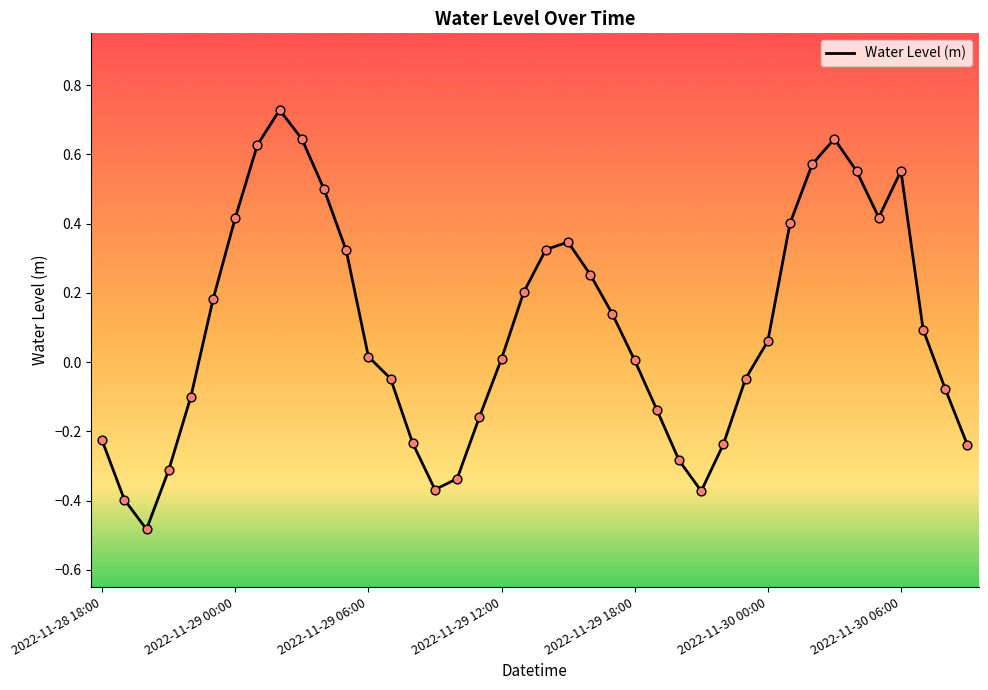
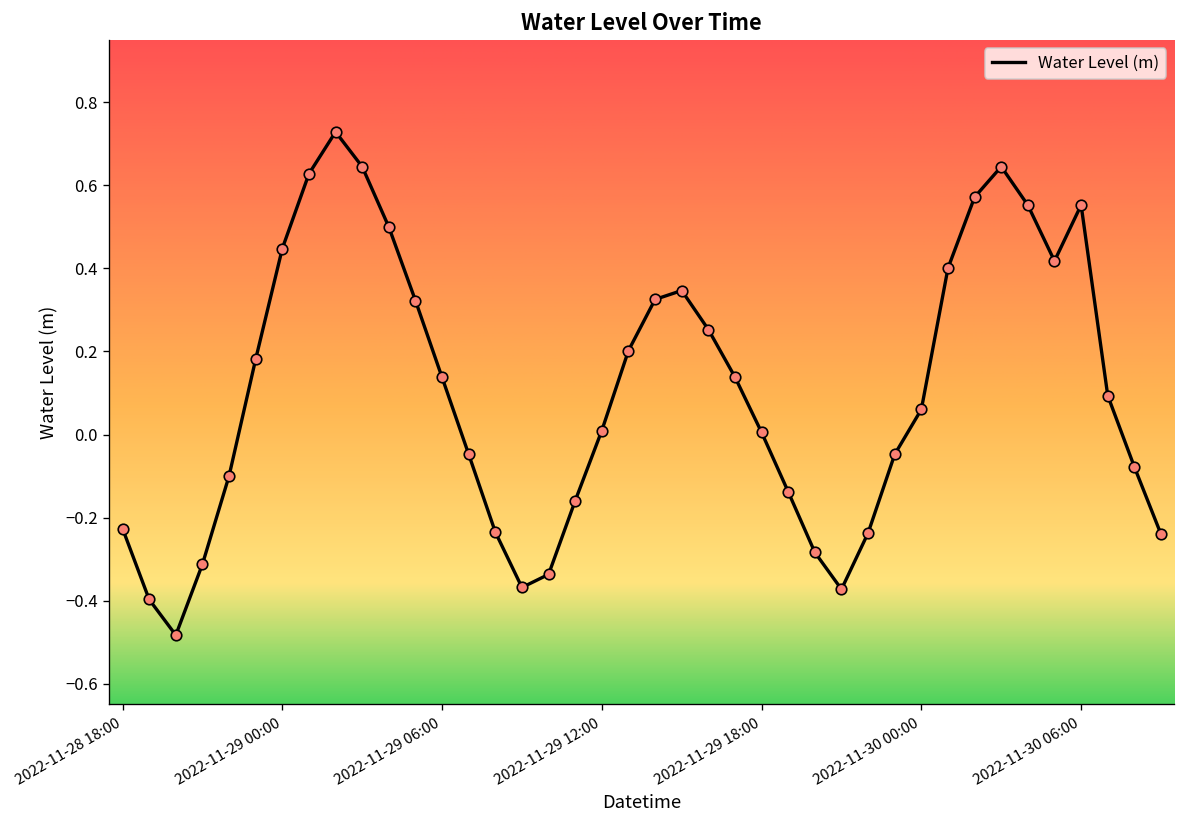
2022-11-29 00:00: 0.42 -> 0.45
2022-11-29 06:00: 0.02 -> 0.14
